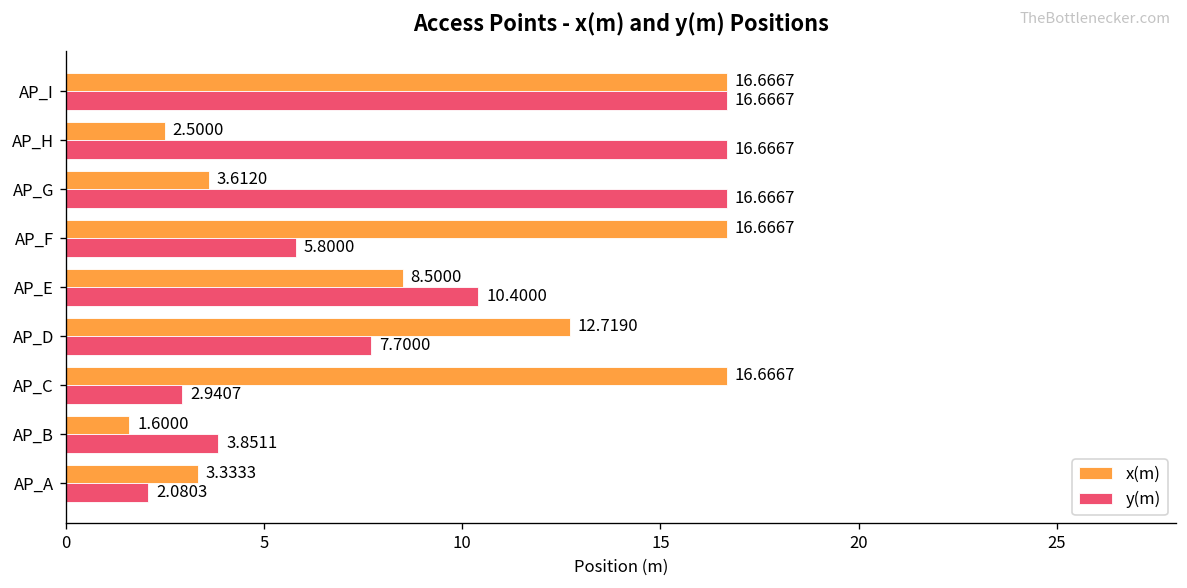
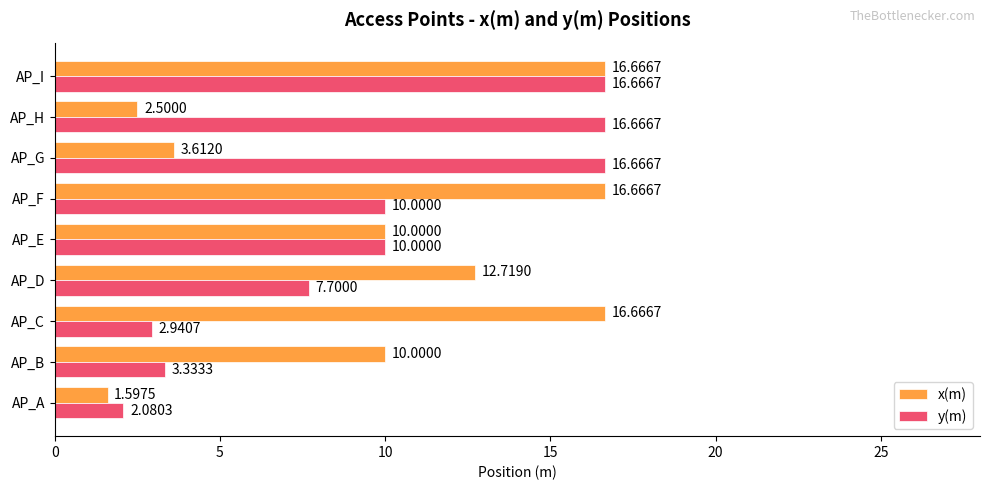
y(m), AP_F: 5.8000 -> 10.0000
x(m), AP_E: 8.5000 -> 10.0000
y(m), AP_E: 10.4000 -> 10.0000
x(m), AP_B: 1.6000 -> 10.0000
y(m), AP_B: 3.8511 -> 3.3333
x(m), AP_A: 3.3333 -> 1.5975
